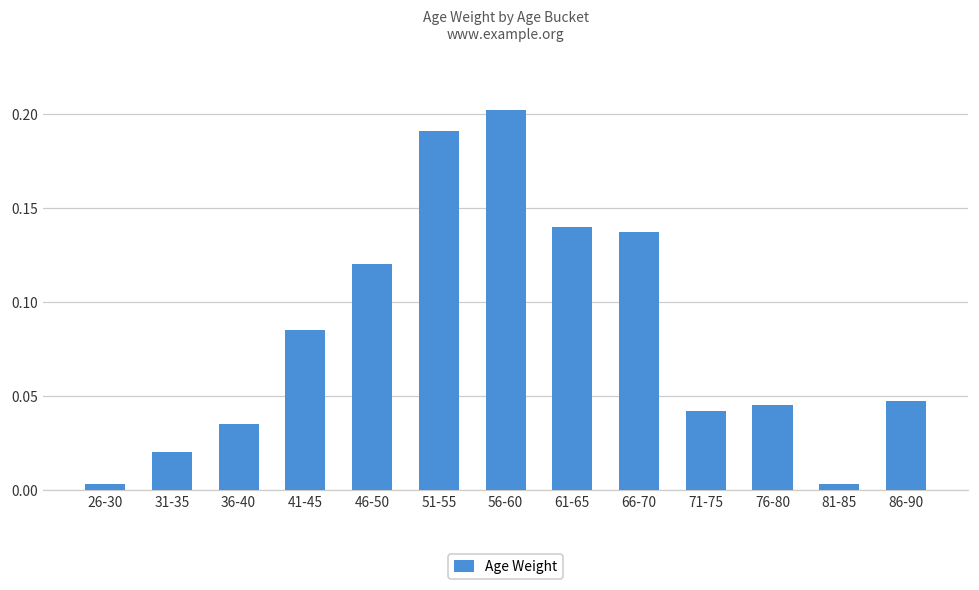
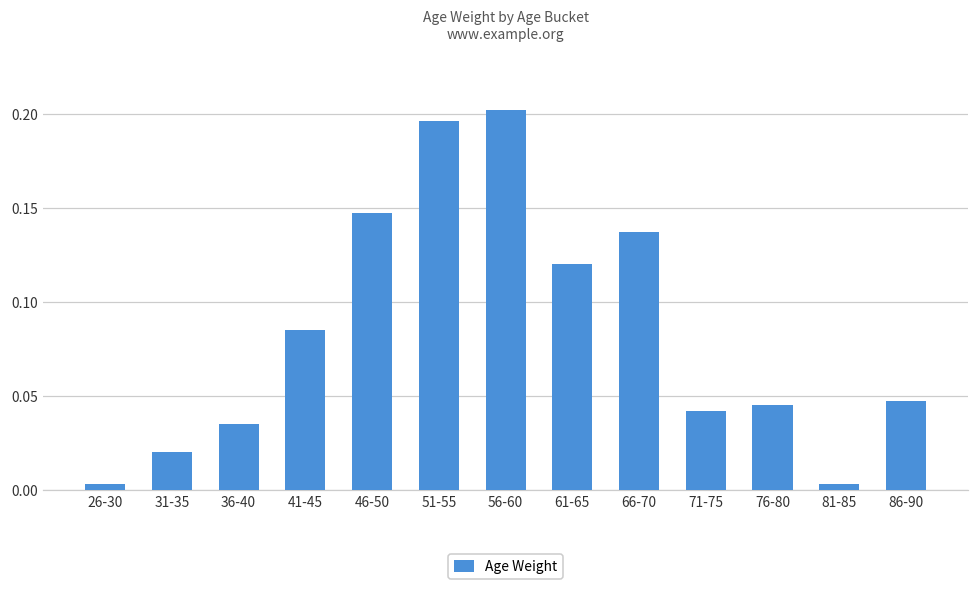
46-50: 0.120 -> 0.147
51-55: 0.191 -> 0.196
61-65: 0.14 -> 0.12
